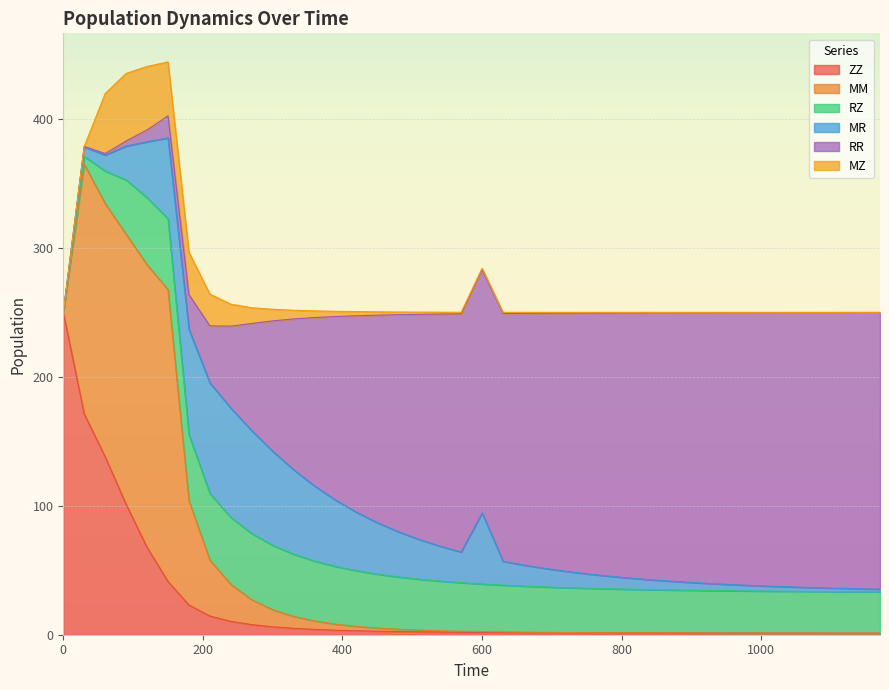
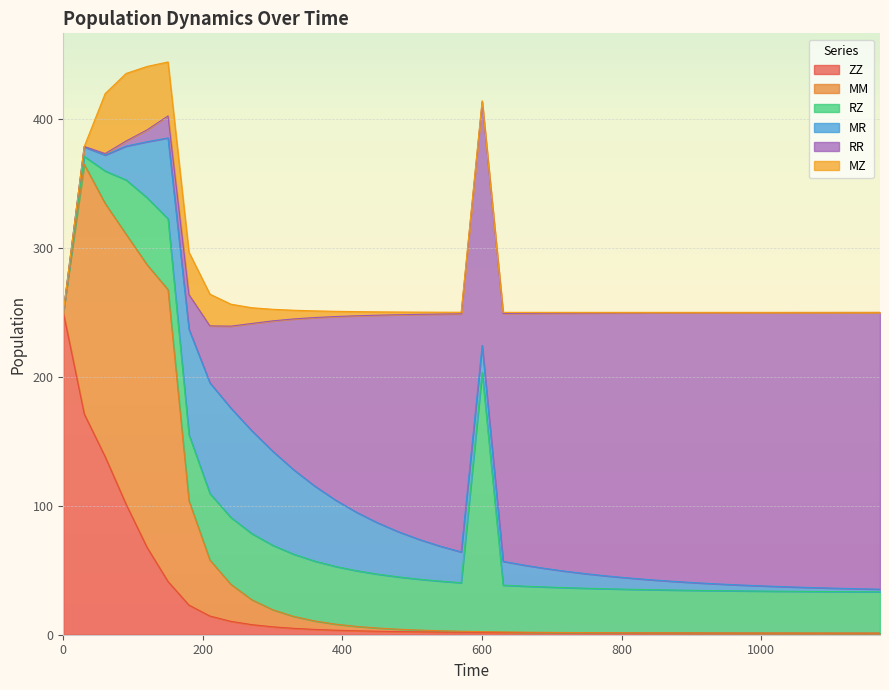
RZ, 600: 37 -> 201
MR, 600: 55 -> 21
